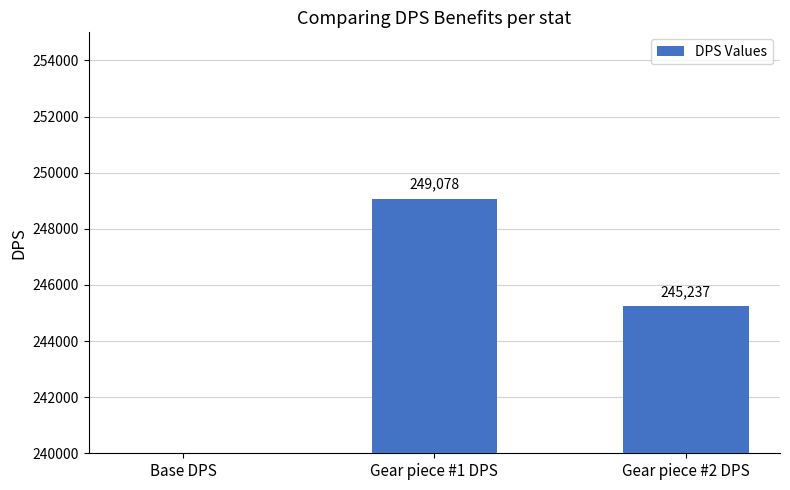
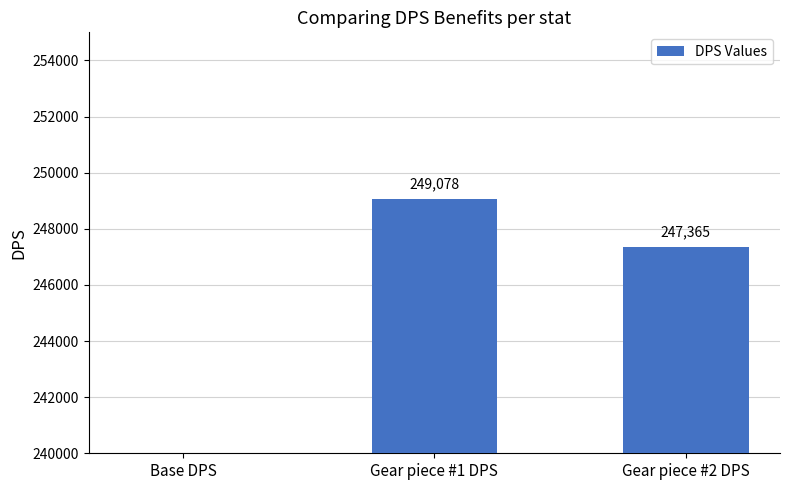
Gear piece #2 DPS: 245,237 -> 247,365
